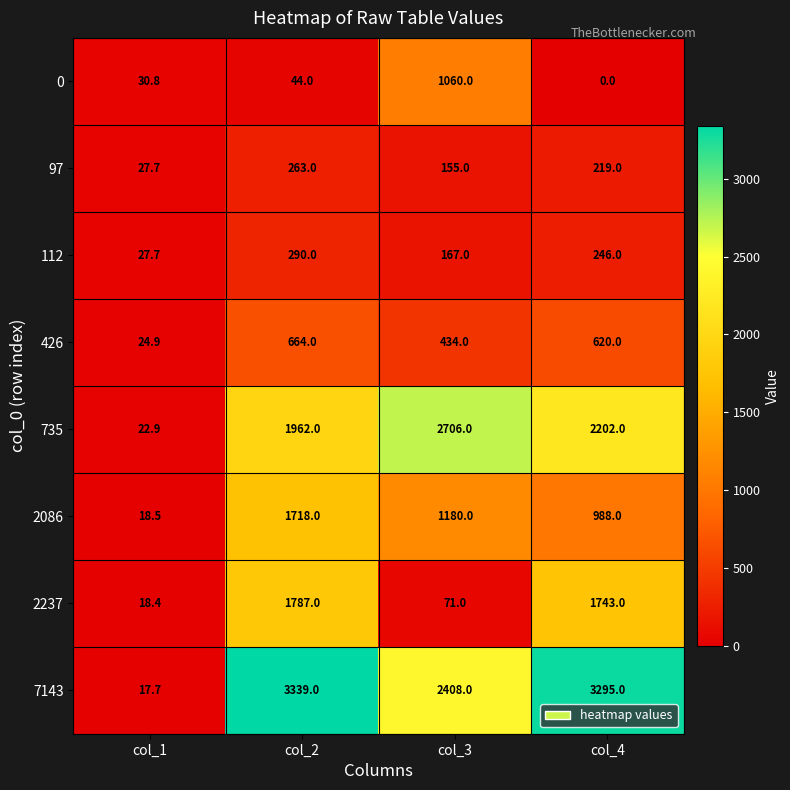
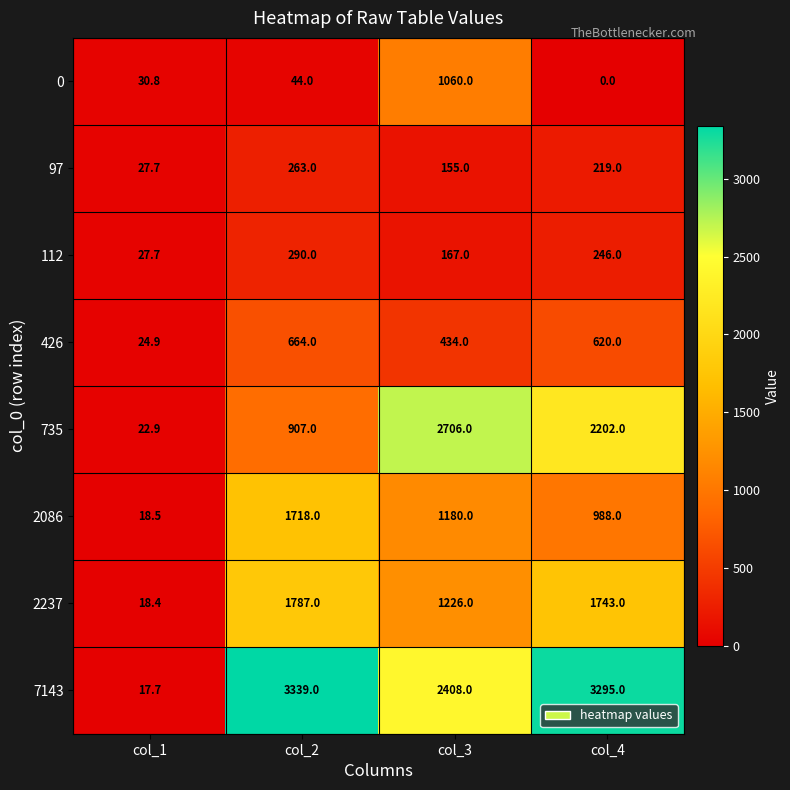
735, col_2: 1962.0 -> 907.0
2237, col_3: 71.0 -> 1226.0
